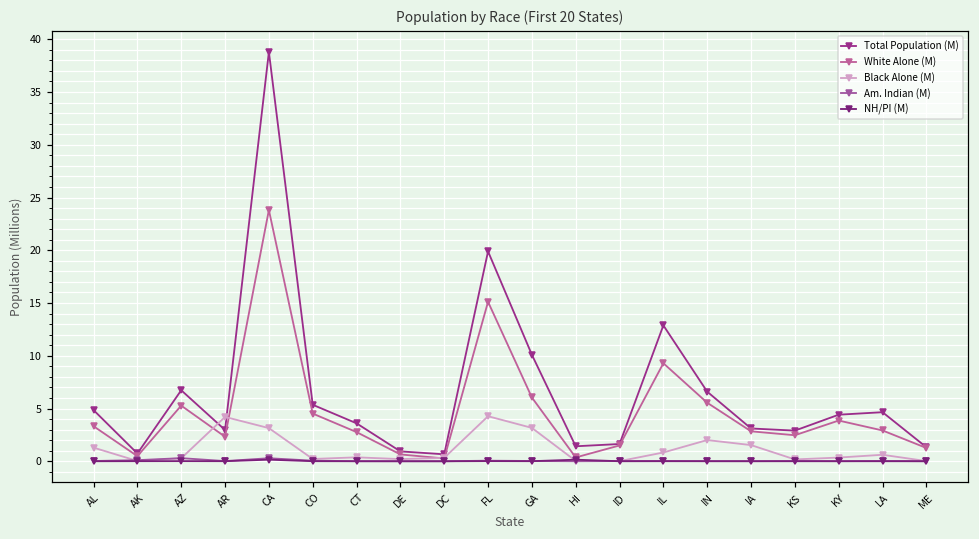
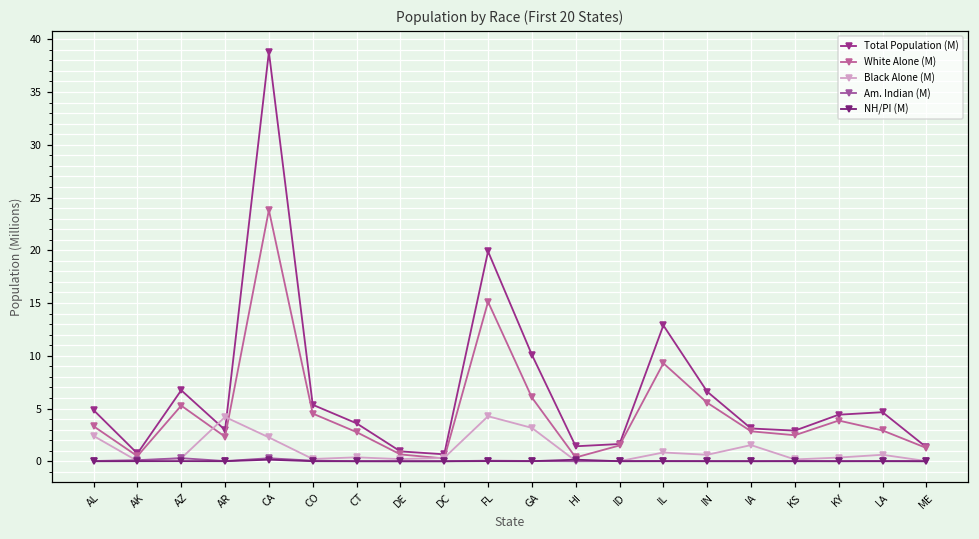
Black Alone (M), AL: 1 -> 2
Black Alone (M), CA: 3 -> 2
Black Alone (M), IN: 2 -> 1
